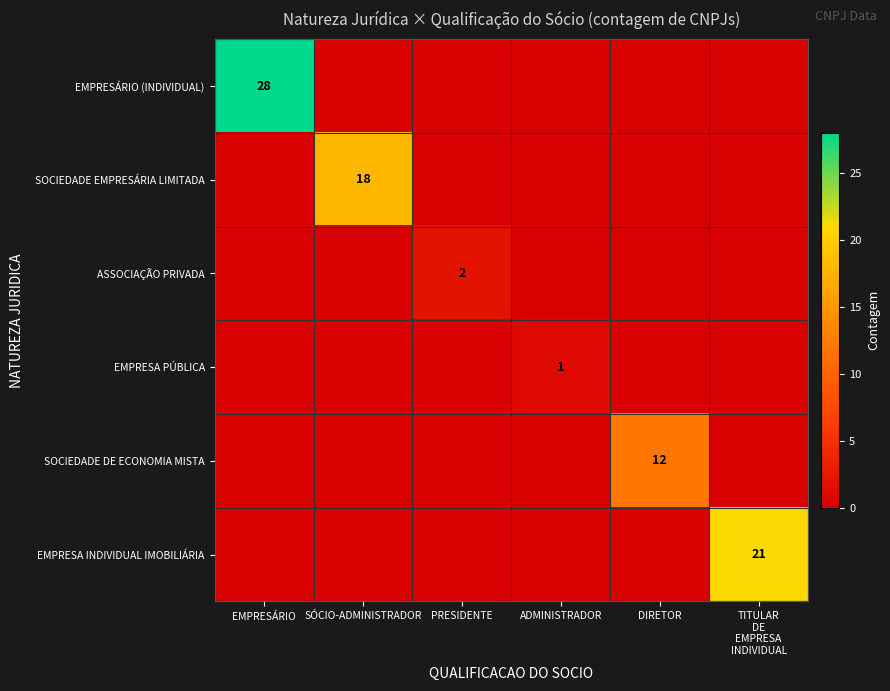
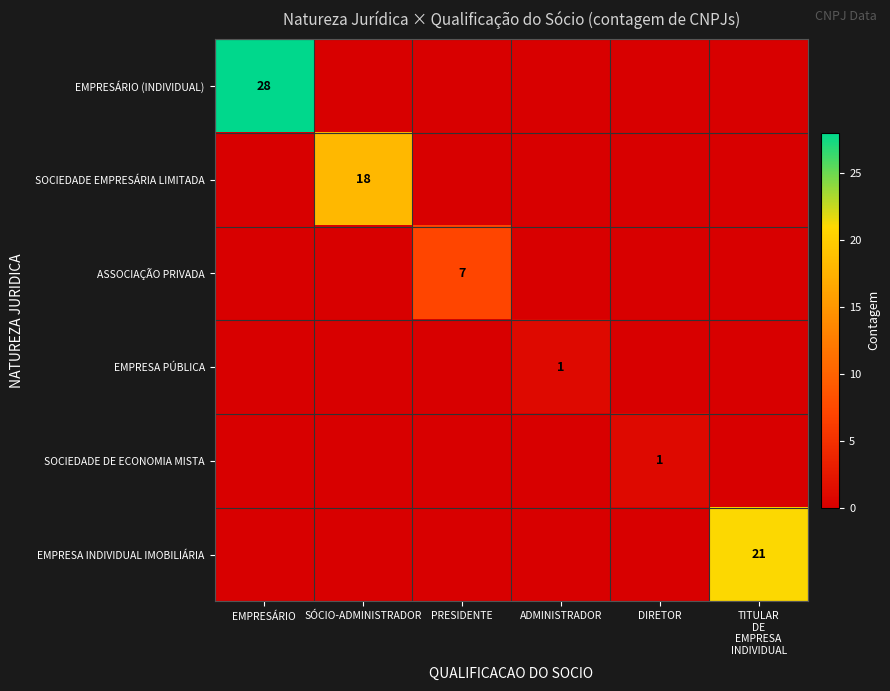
ASSOCIAÇÃO PRIVADA, PRESIDENTE: 2 -> 7
SOCIEDADE DE ECONOMIA MISTA, DIRETOR: 12 -> 1
